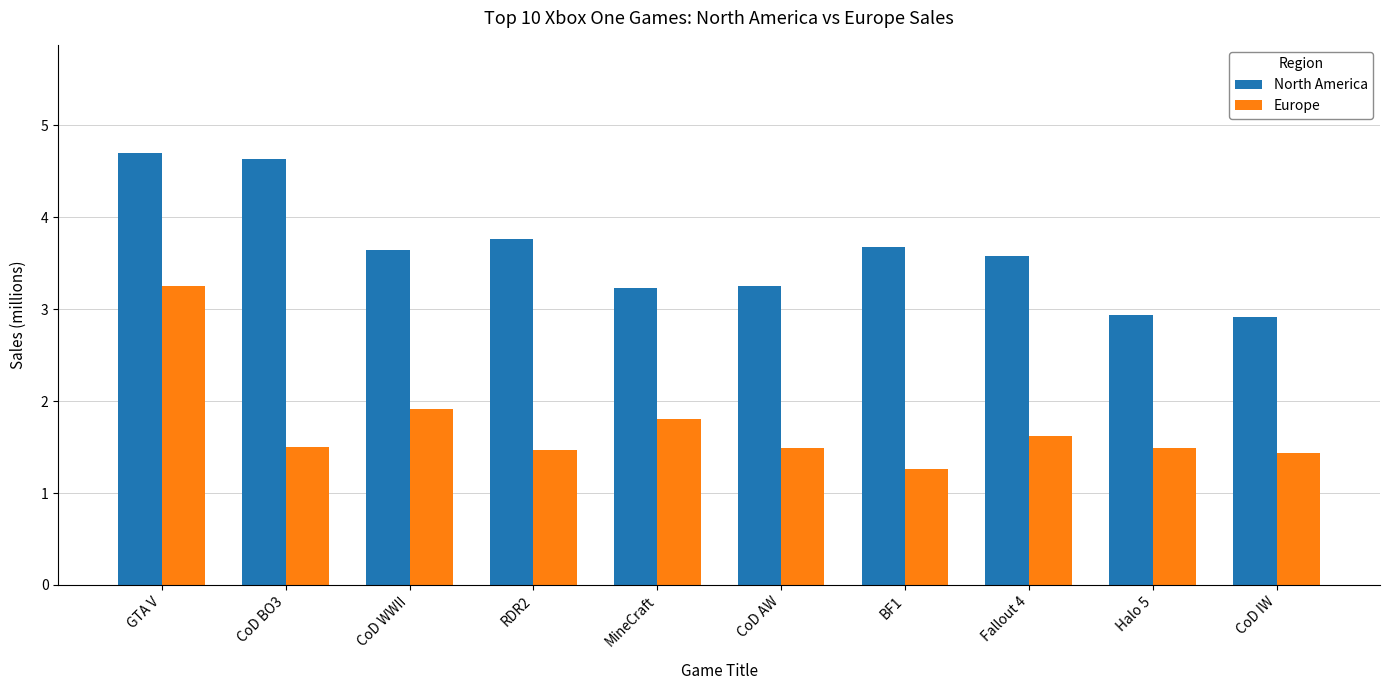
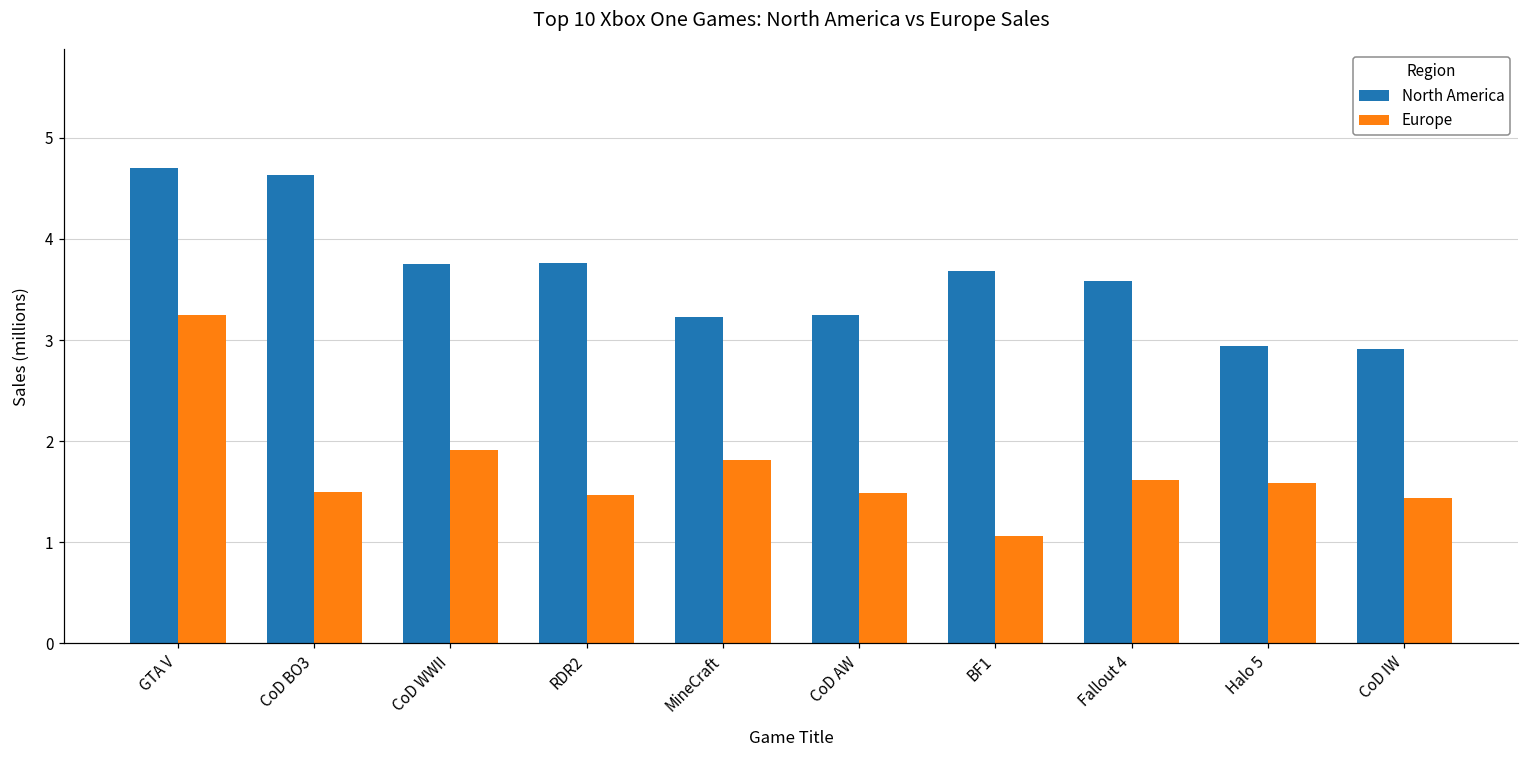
North America, CoD WWII: 3.6 -> 3.8
Europe, BF1: 1.3 -> 1.1
Europe, Halo 5: 1.5 -> 1.6
